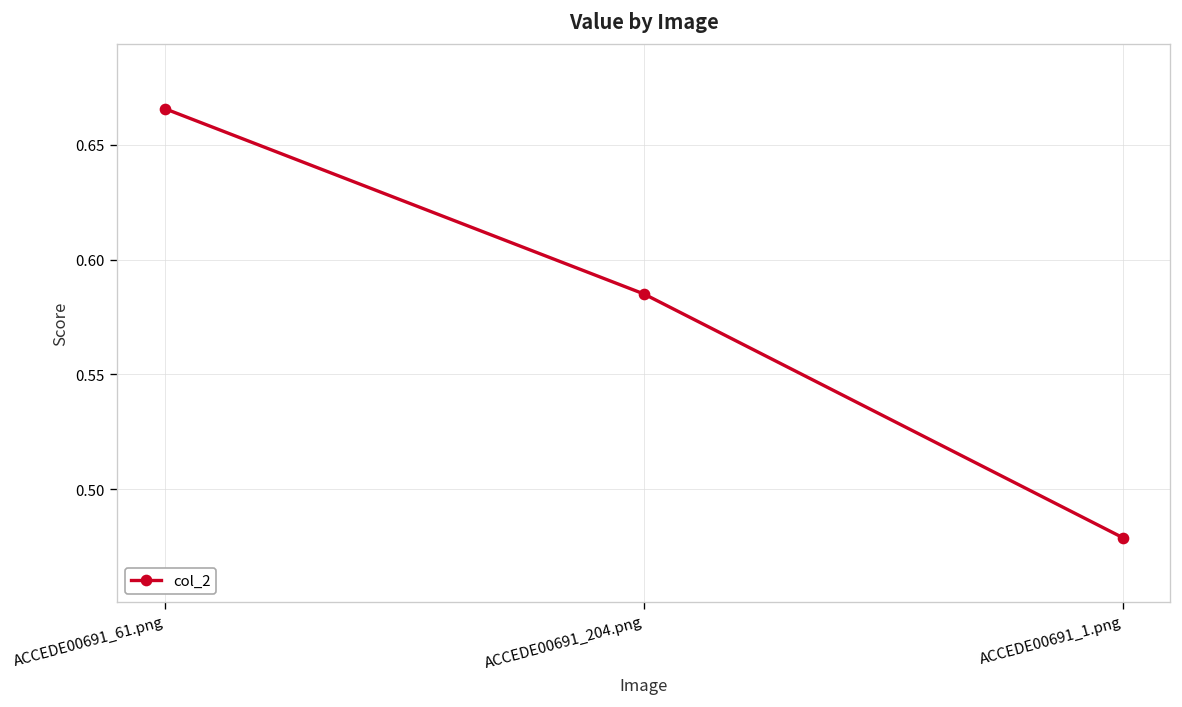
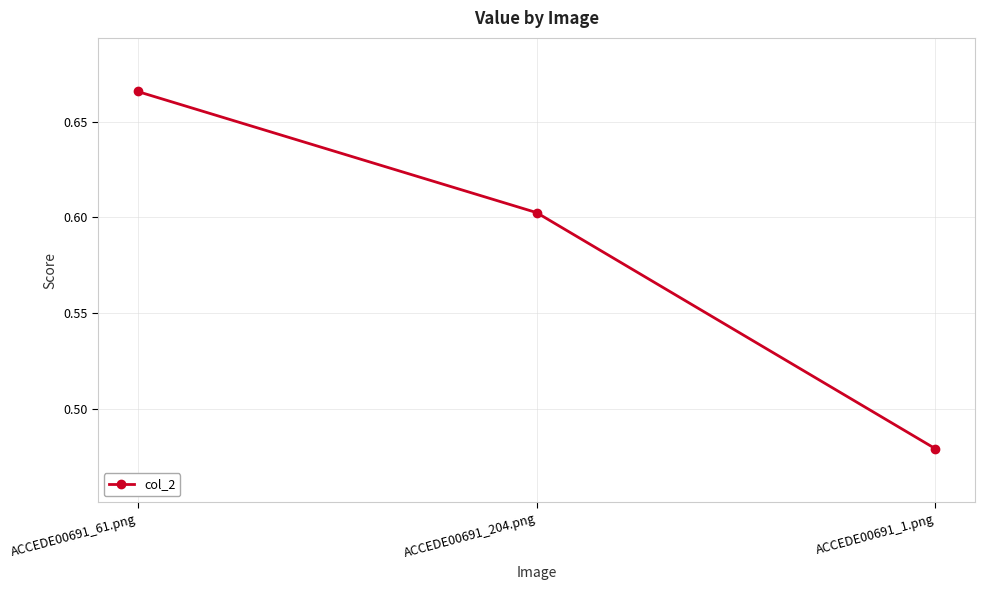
ACCEDE00691_204.png: 0.585 -> 0.602
